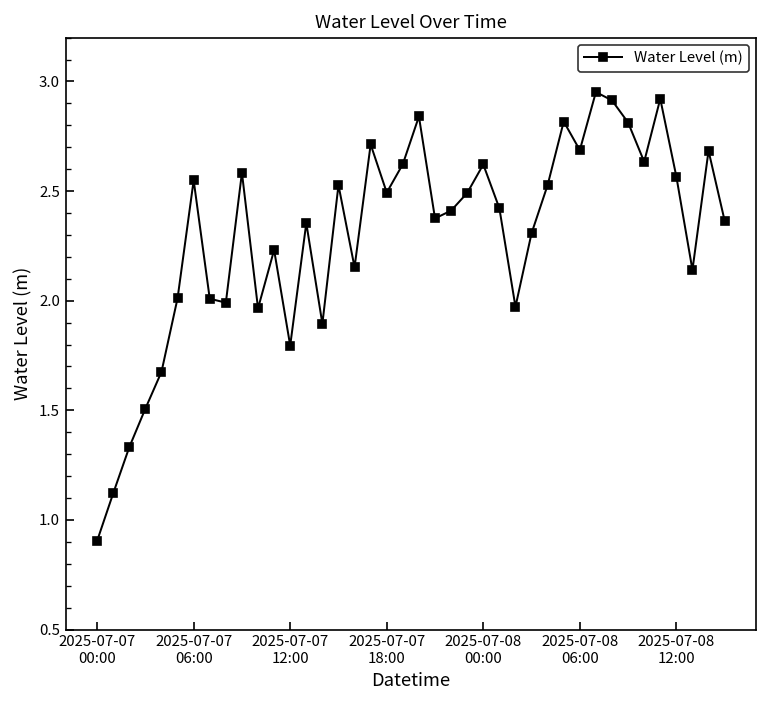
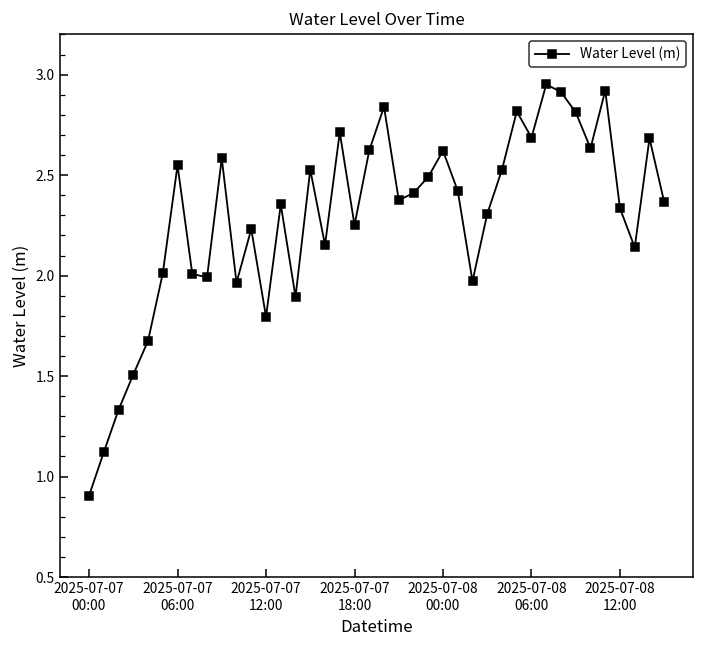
2025-07-07 18:00: 2.49 -> 2.25
2025-07-08 12:00: 2.57 -> 2.33
